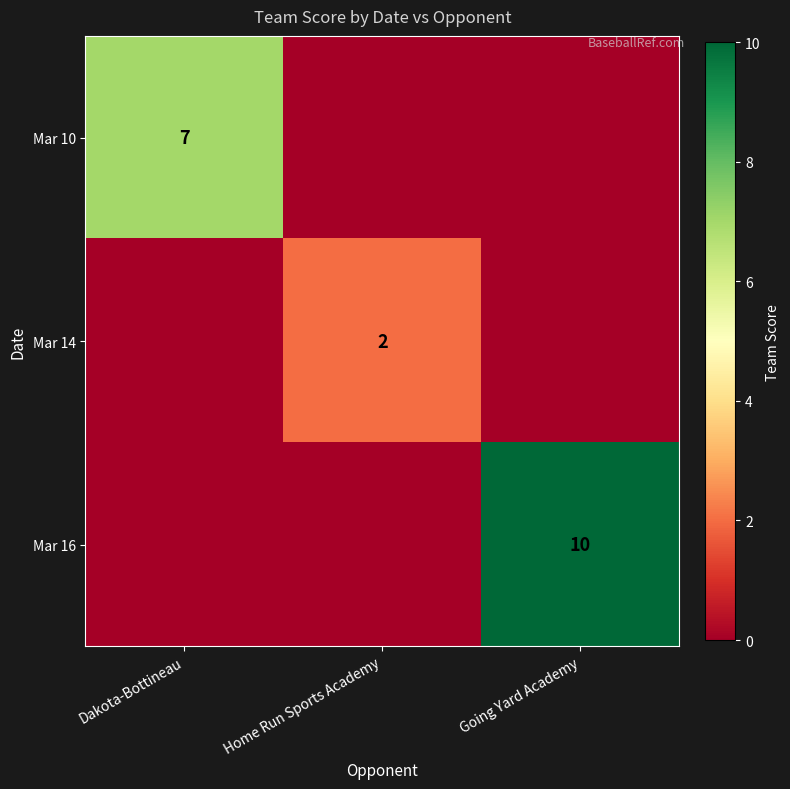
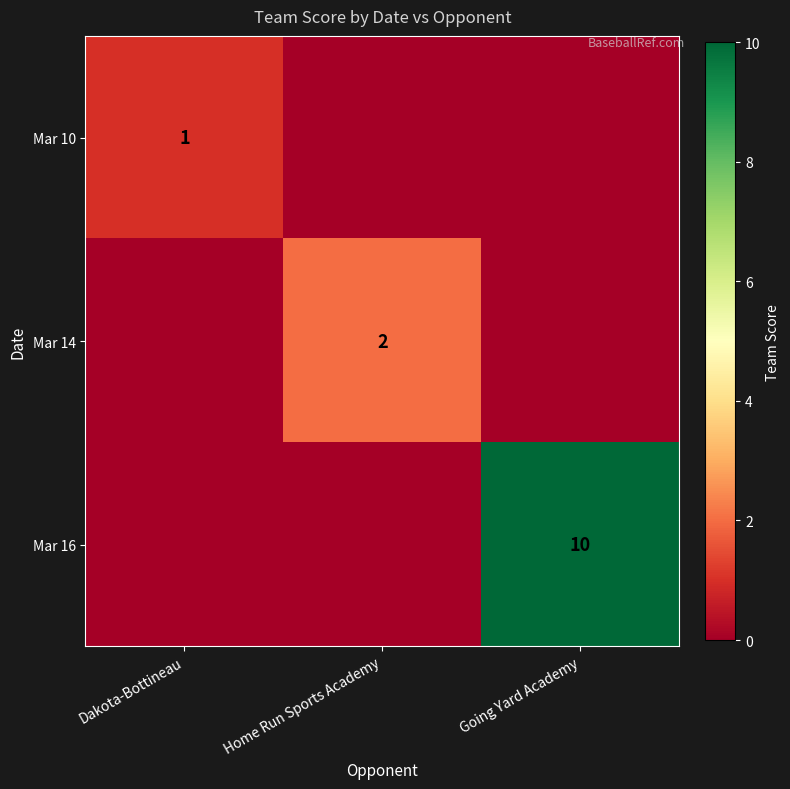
Mar 10, Dakota-Bottineau: 7 -> 1
